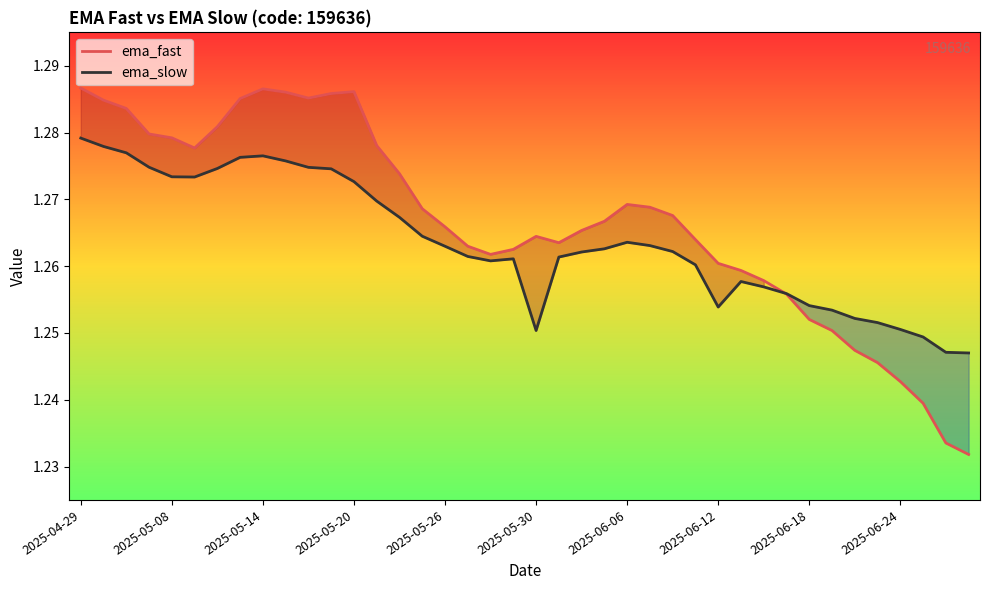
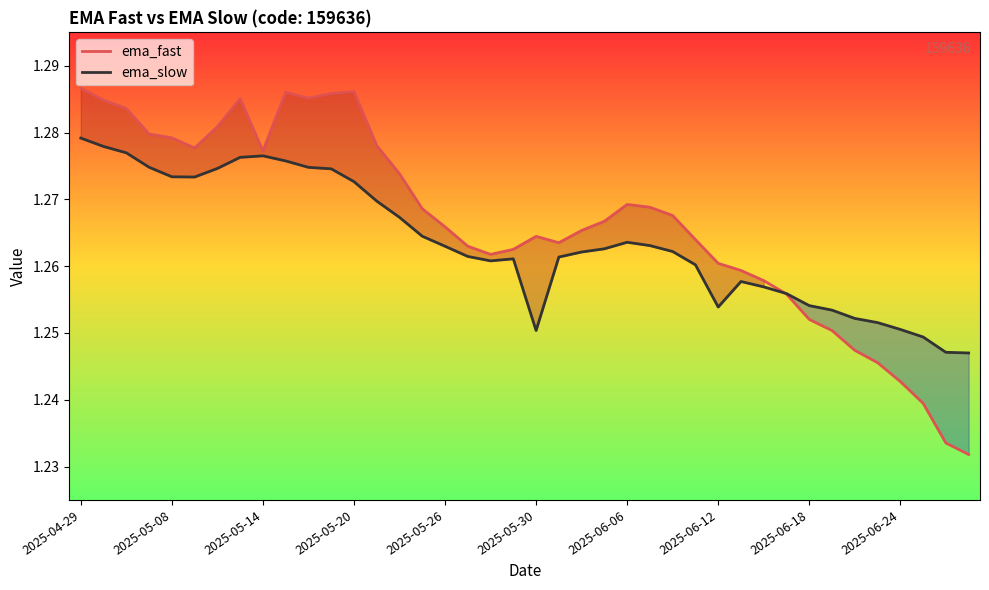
ema_fast, 2025-05-14: 1.287 -> 1.277
